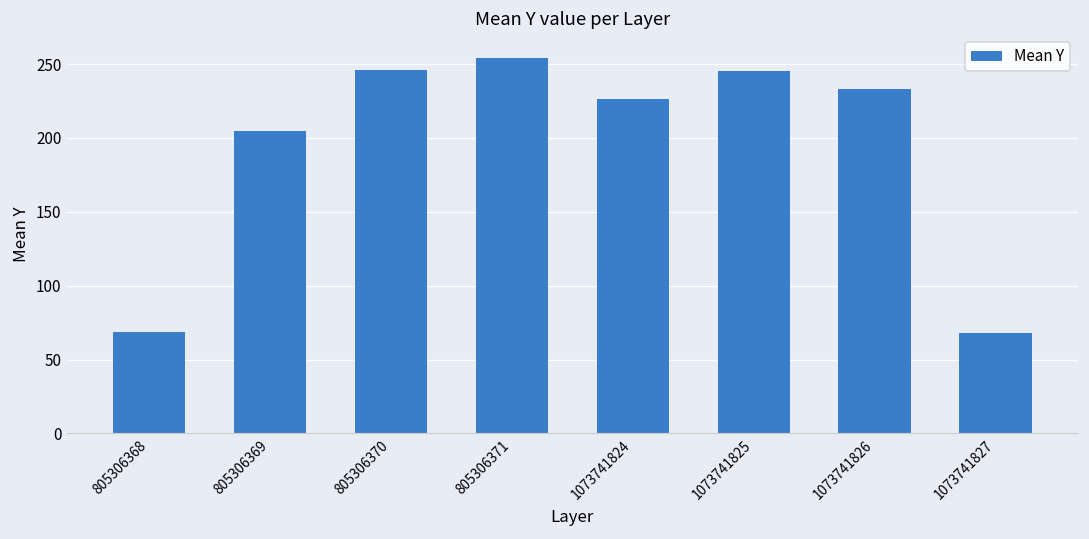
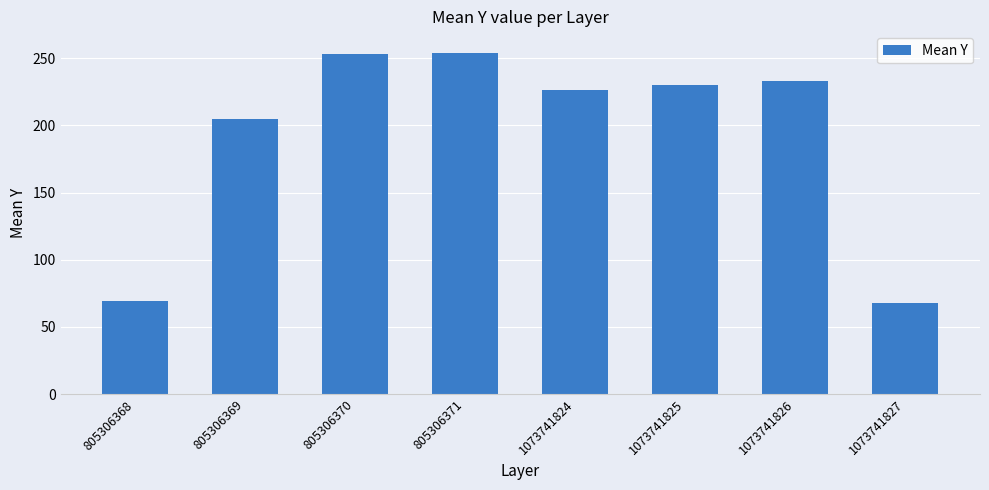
805306370: 246 -> 253
1073741825: 245 -> 230
